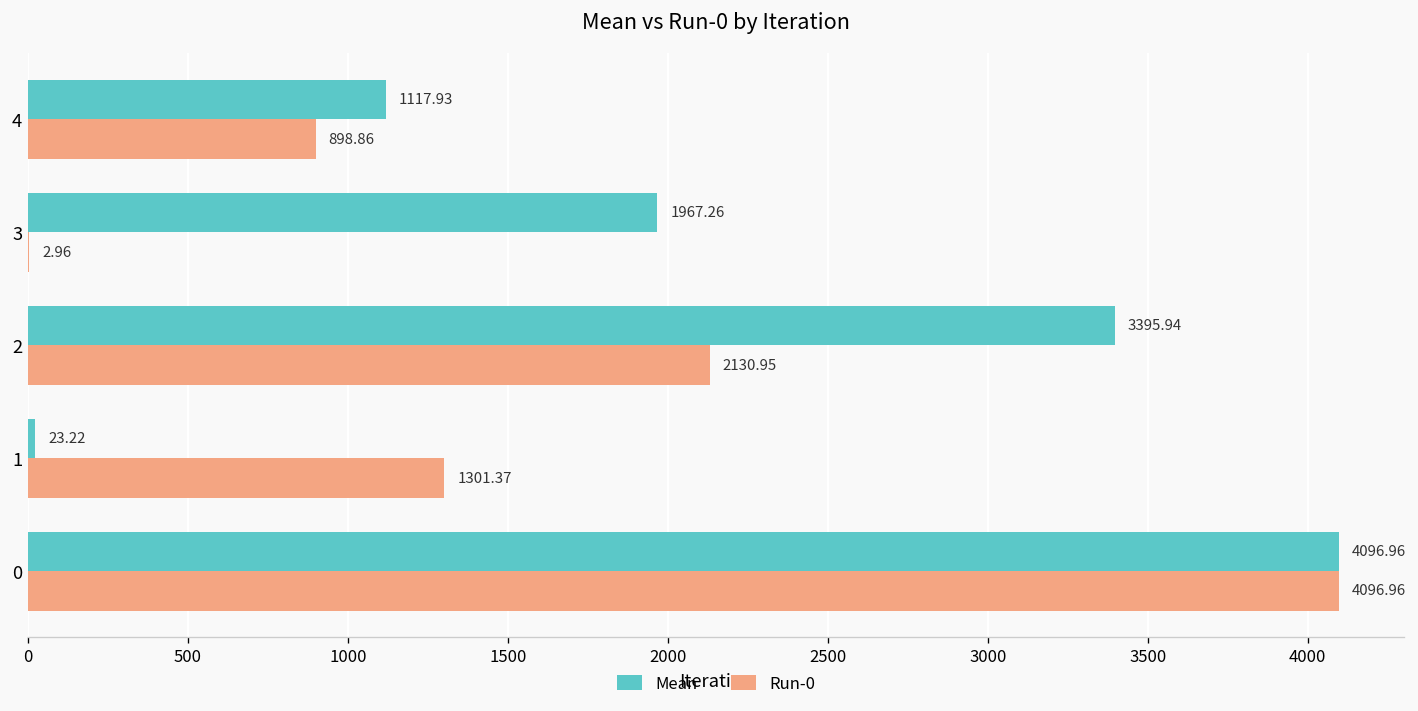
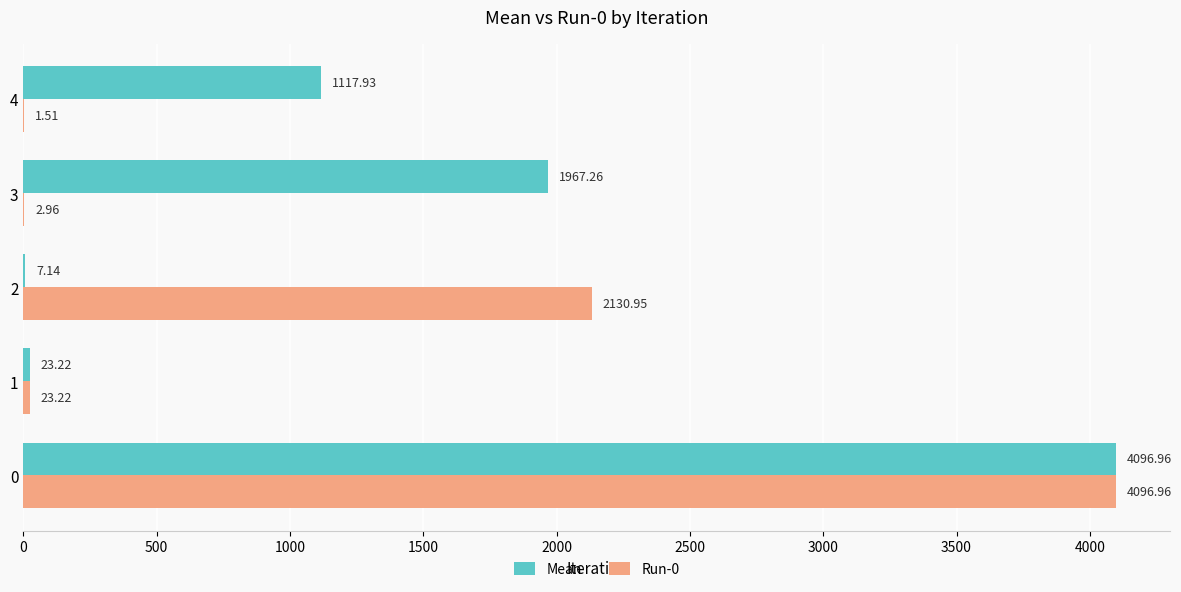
Run-0, 4: 898.86 -> 1.51
Mean, 2: 3395.94 -> 7.14
Run-0, 1: 1301.37 -> 23.22
